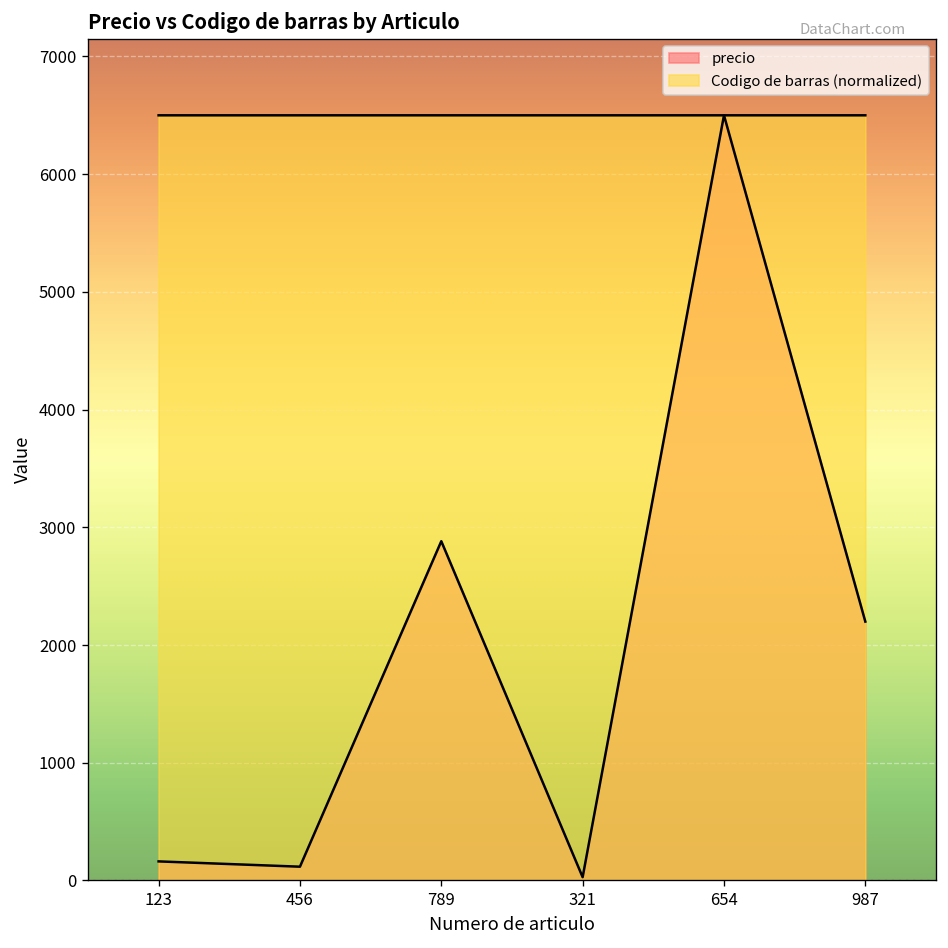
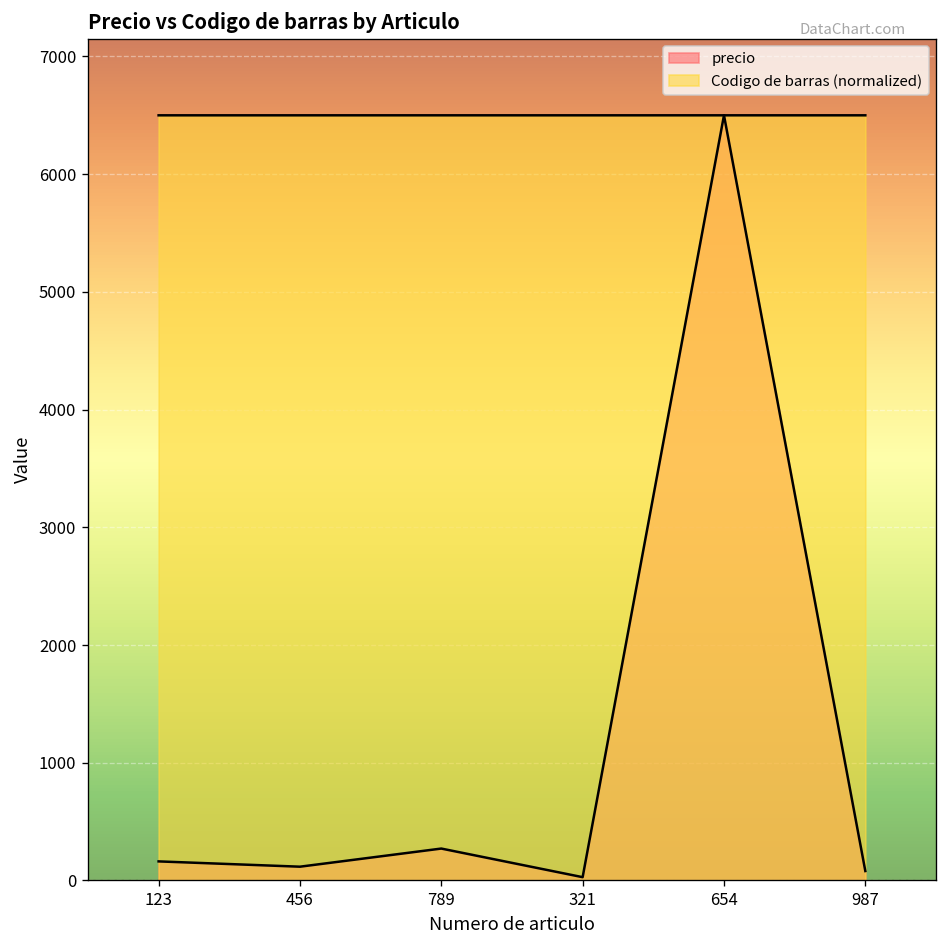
precio, 789: 2900 -> 300
precio, 987: 2200 -> 100
